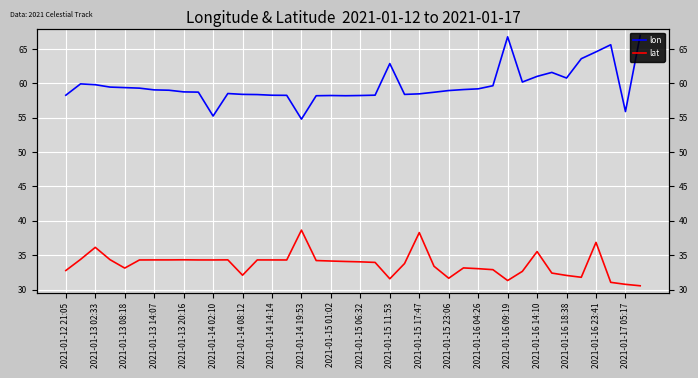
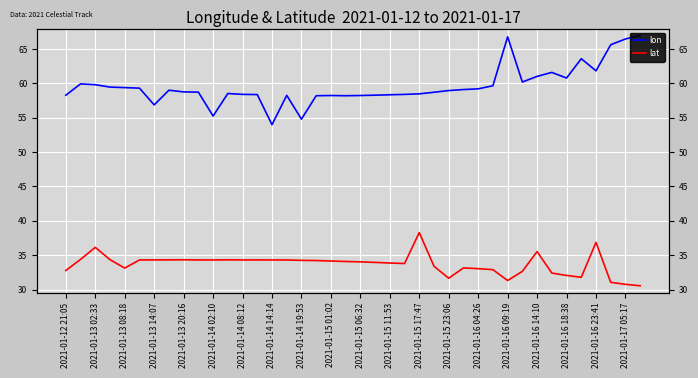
lon, 2021-01-13 14:07: 59 -> 57
lat, 2021-01-14 08:12: 32 -> 34
lon, 2021-01-14 14:14: 58 -> 54
lat, 2021-01-14 19:53: 39 -> 34
lon, 2021-01-15 11:53: 63 -> 58
lat, 2021-01-15 11:53: 32 -> 34
lon, 2021-01-16 23:41: 65 -> 62
lon, 2021-01-17 05:17: 56 -> 66
